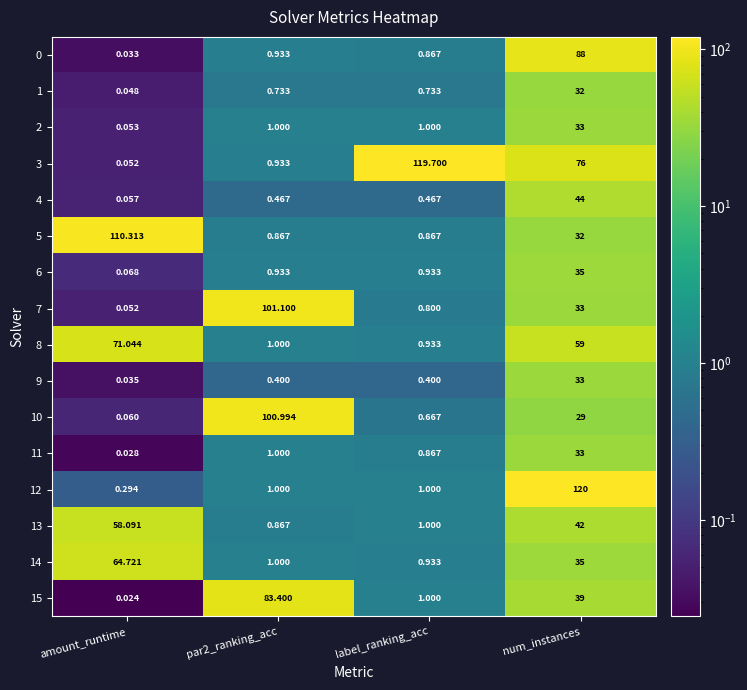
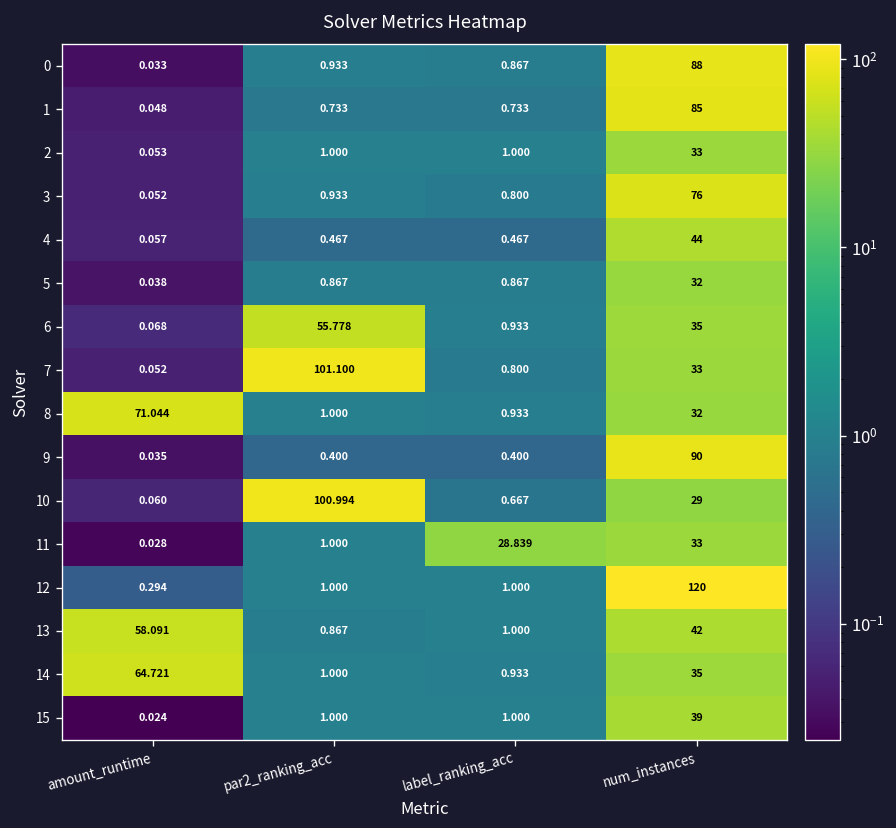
1, num_instances: 32 -> 85
3, label_ranking_acc: 119.700 -> 0.800
5, amount_runtime: 110.313 -> 0.038
6, par2_ranking_acc: 0.933 -> 55.778
8, num_instances: 59 -> 32
9, num_instances: 33 -> 90
11, label_ranking_acc: 0.867 -> 28.839
15, par2_ranking_acc: 83.400 -> 1.000
